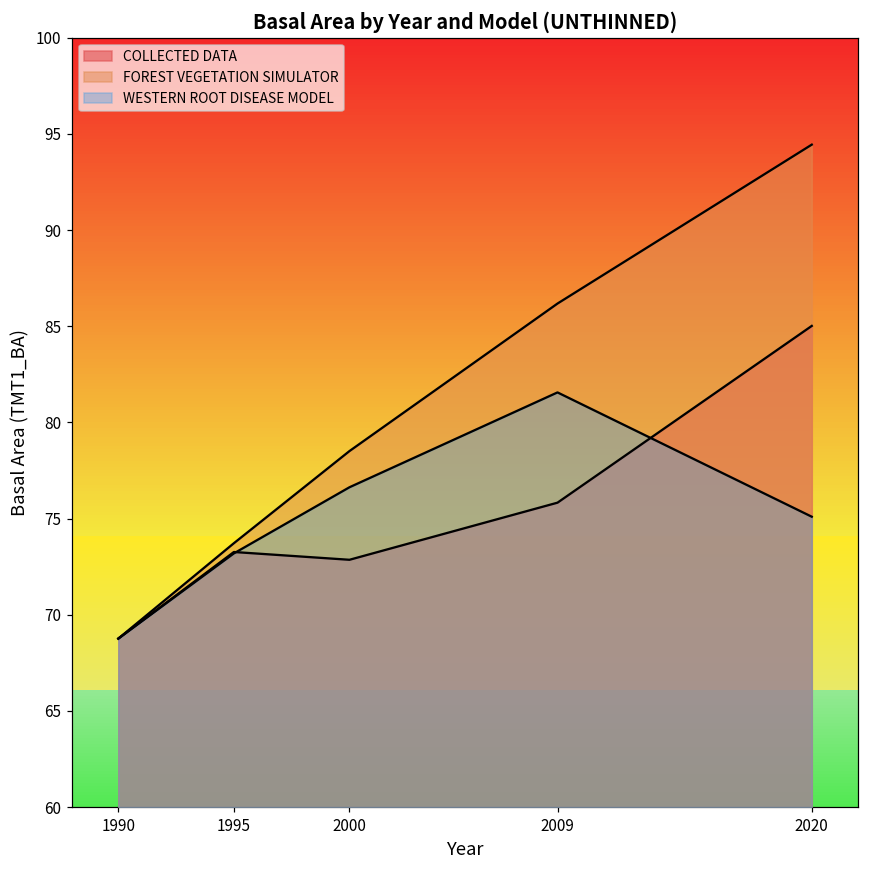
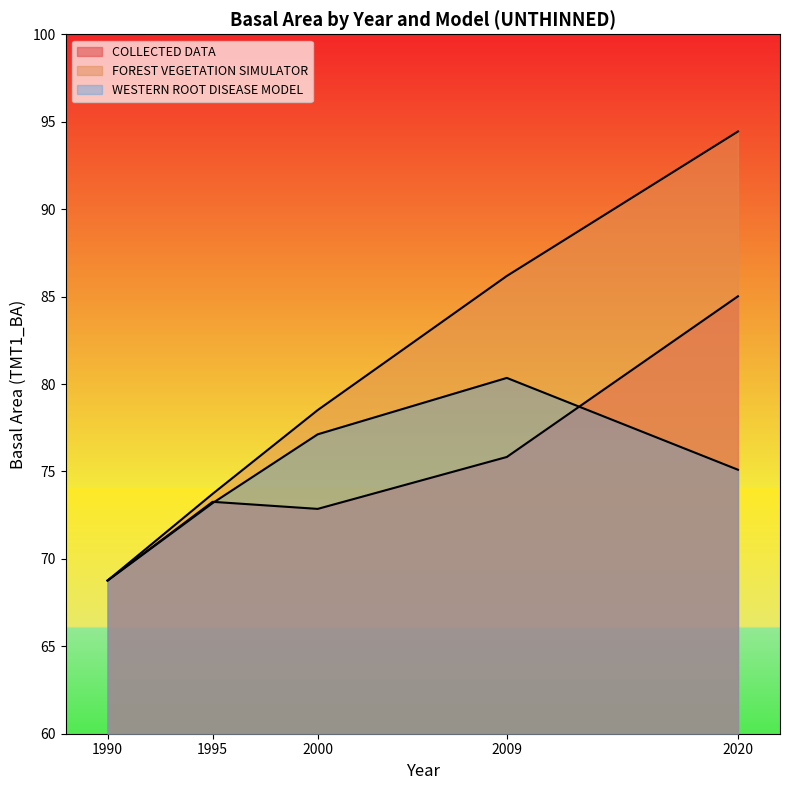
WESTERN ROOT DISEASE MODEL, 2000: 76.6 -> 77.1
WESTERN ROOT DISEASE MODEL, 2009: 81.6 -> 80.3
